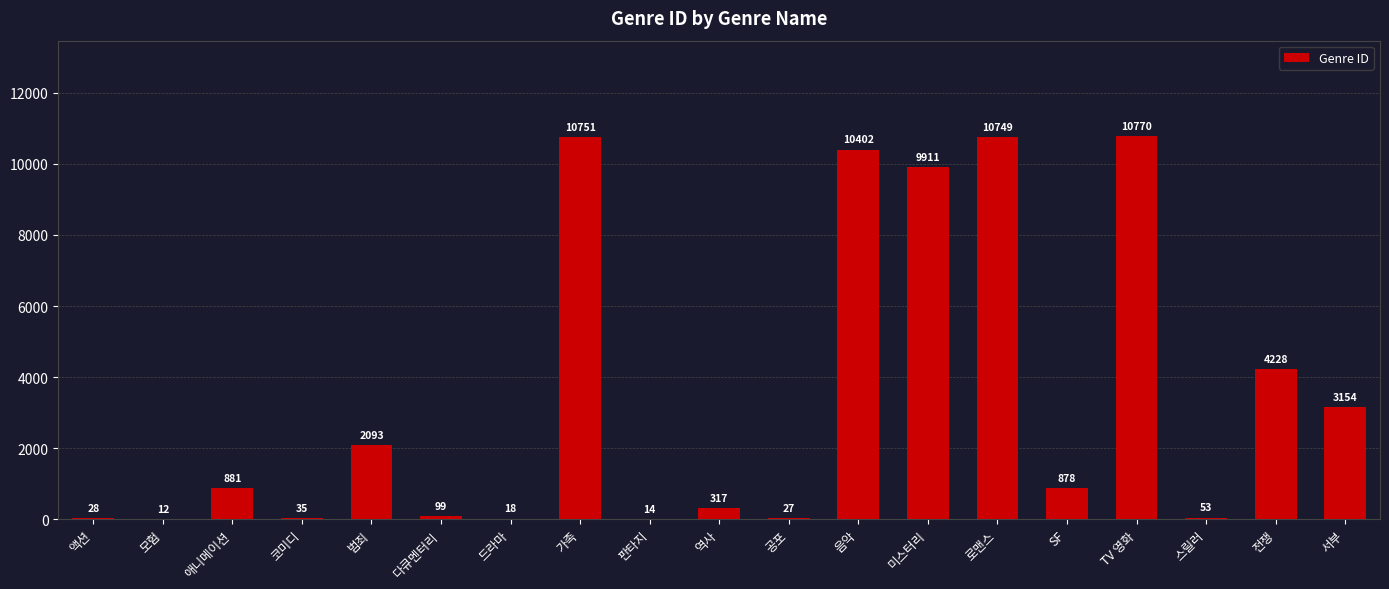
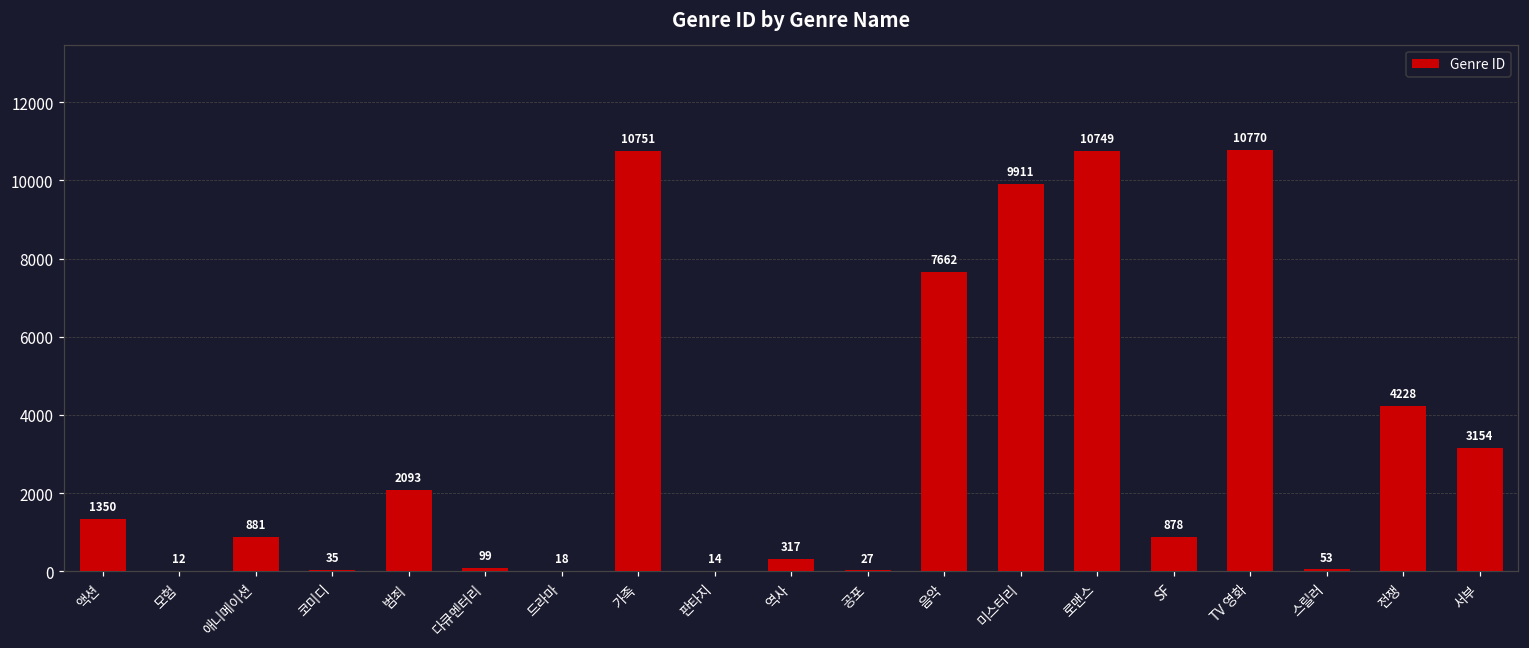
액션: 28 -> 1350
음악: 10402 -> 7662
